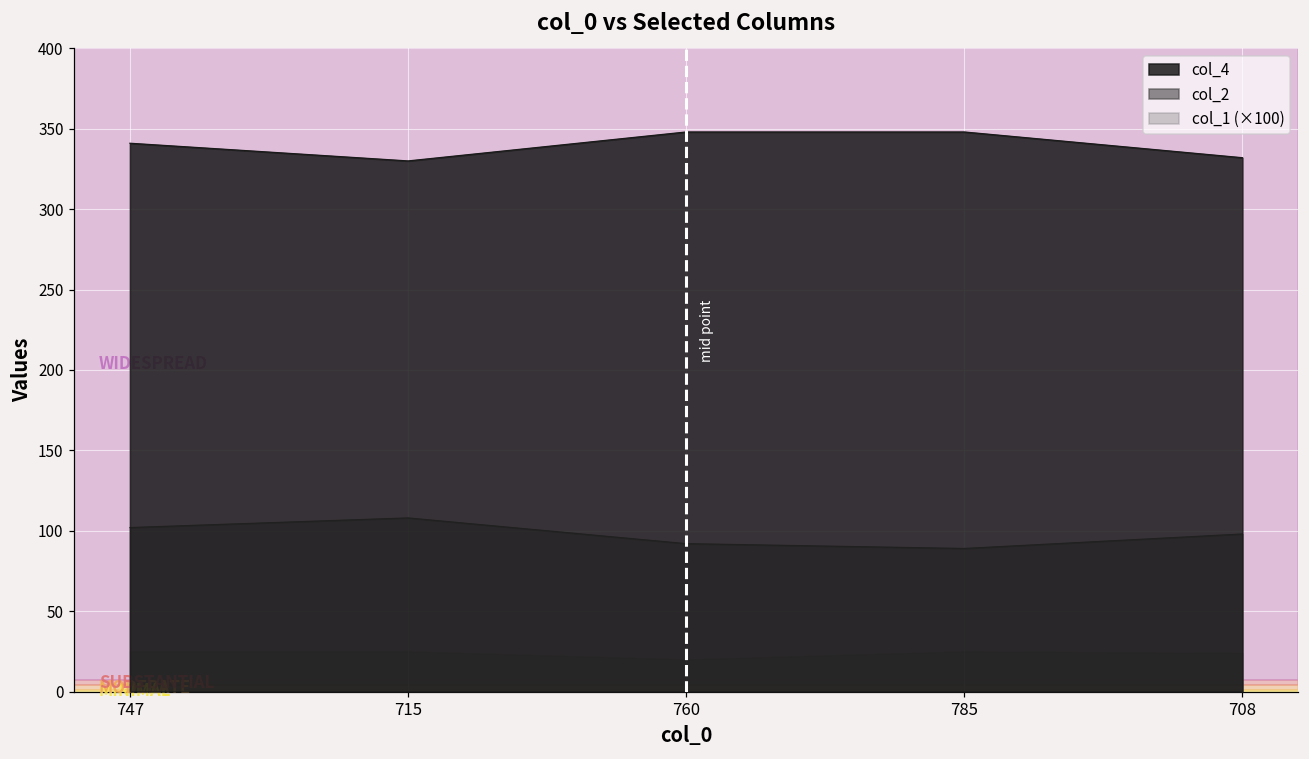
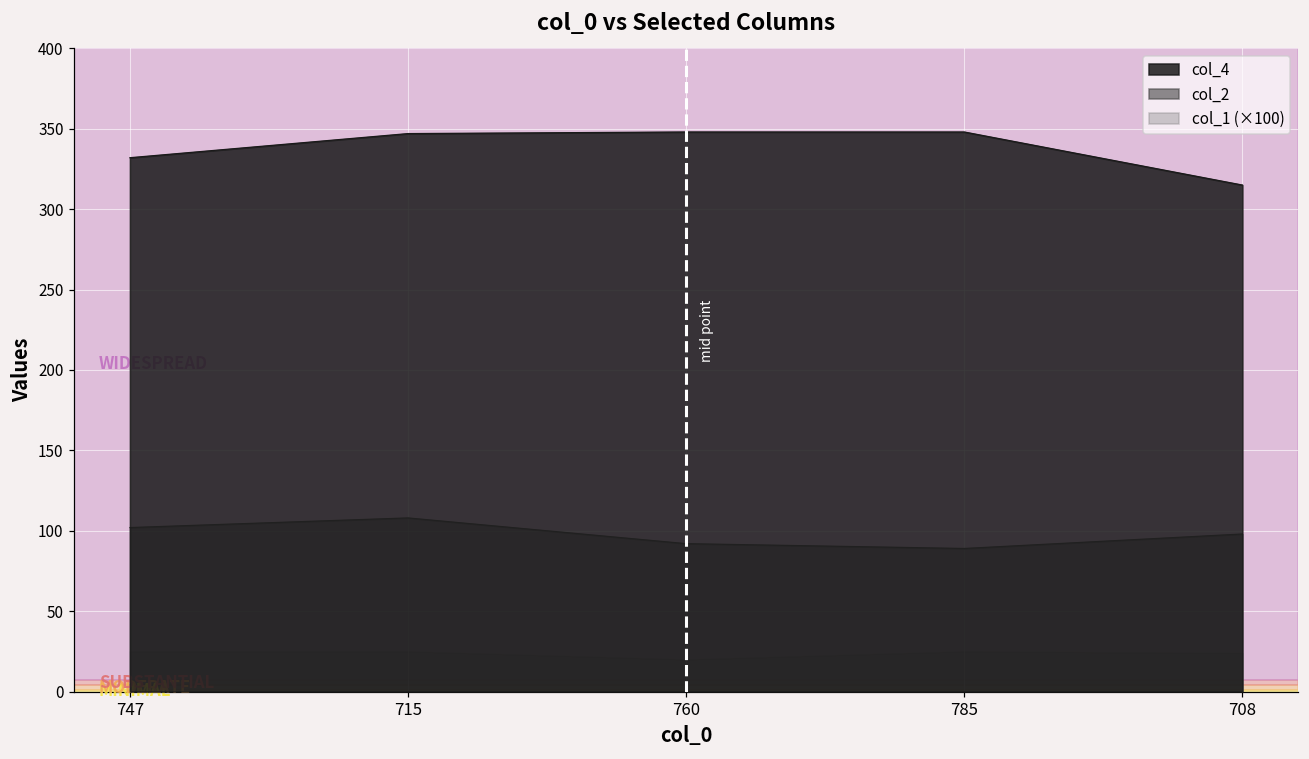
col_4, 747: 341 -> 332
col_4, 715: 330 -> 347
col_4, 708: 332 -> 315
